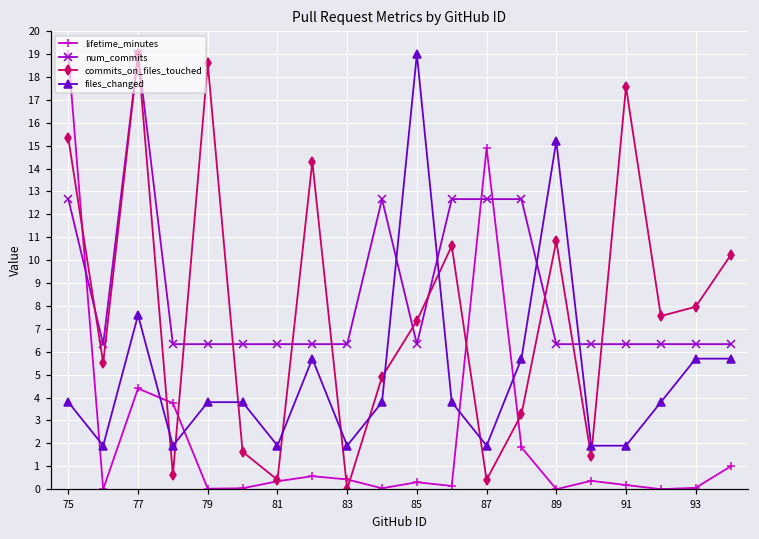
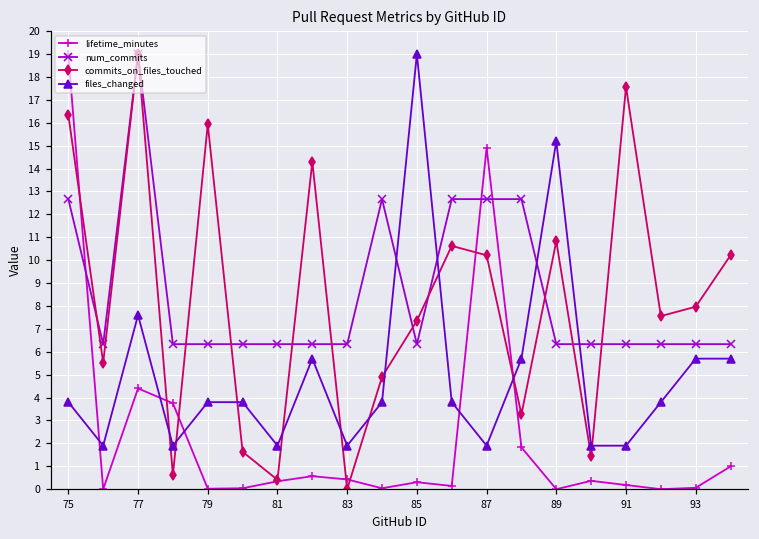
commits_on_files_touched, 75: 15.3 -> 16.3
commits_on_files_touched, 79: 18.6 -> 15.9
commits_on_files_touched, 87: 0.4 -> 10.2
